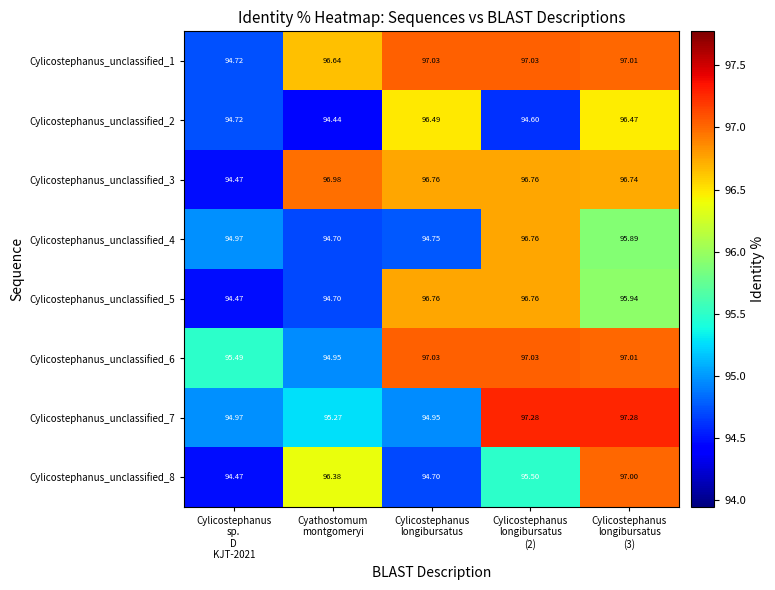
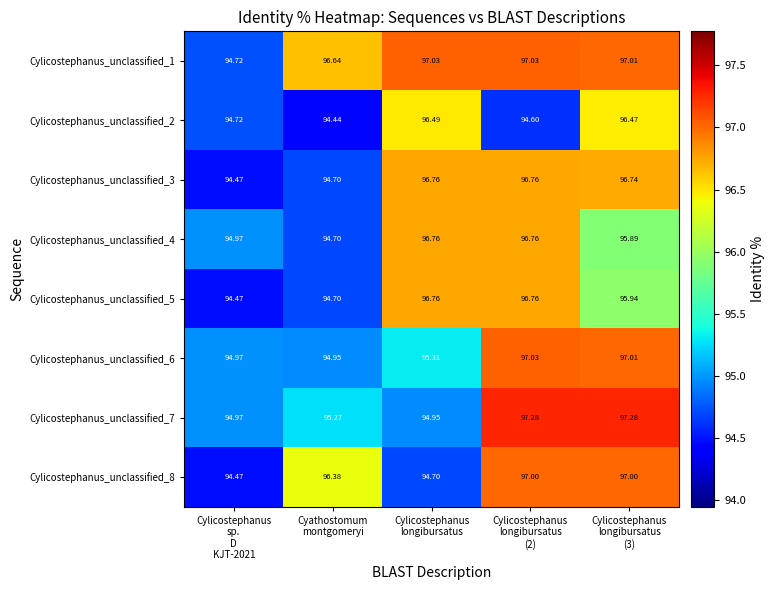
Cylicostephanus_unclassified_3, Cyathostomum montgomeryi: 96.98 -> 94.70
Cylicostephanus_unclassified_4, Cylicostephanus longibursatus: 94.75 -> 96.76
Cylicostephanus_unclassified_6, Cylicostephanus sp. D KJT-2021: 95.49 -> 94.97
Cylicostephanus_unclassified_6, Cylicostephanus longibursatus: 97.03 -> 95.31
Cylicostephanus_unclassified_8, Cylicostephanus longibursatus (2): 95.50 -> 97.00
